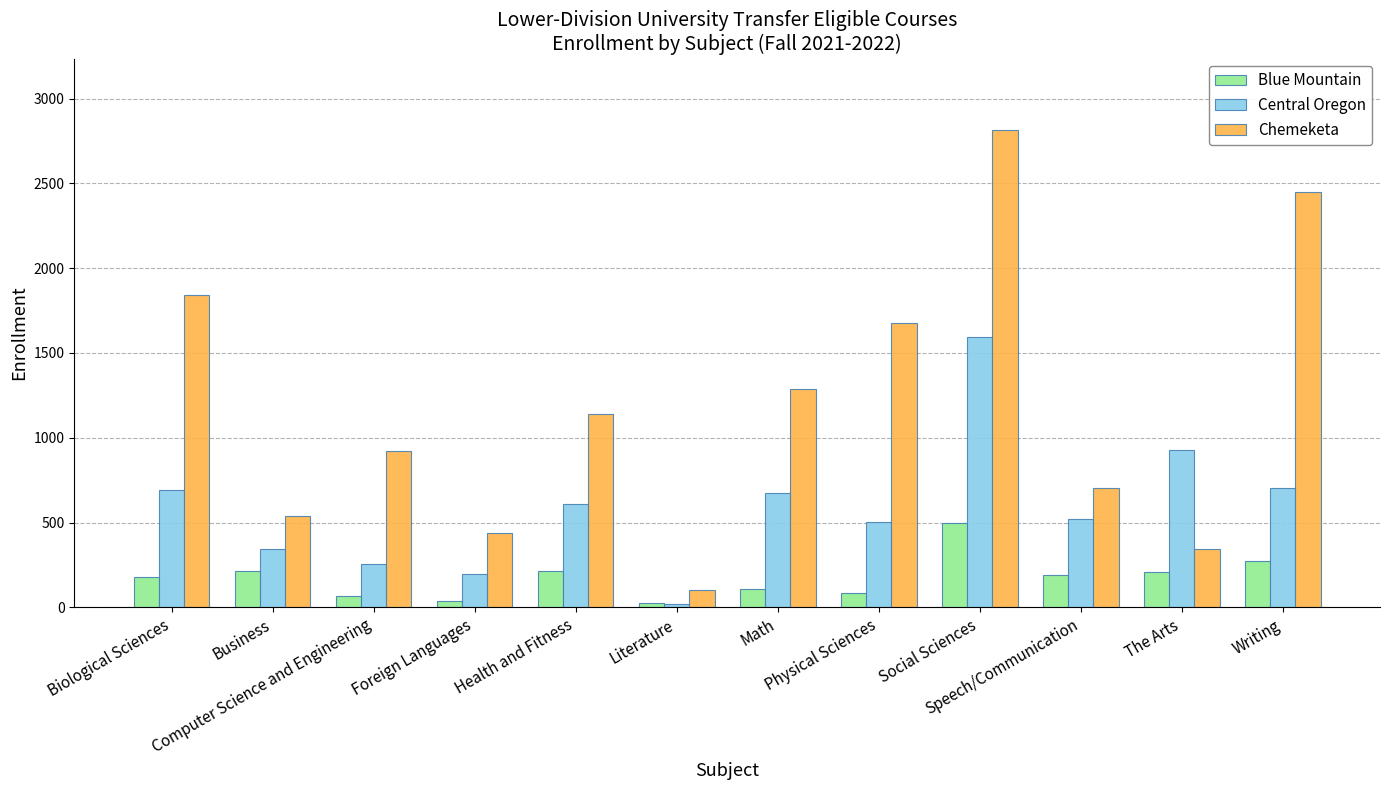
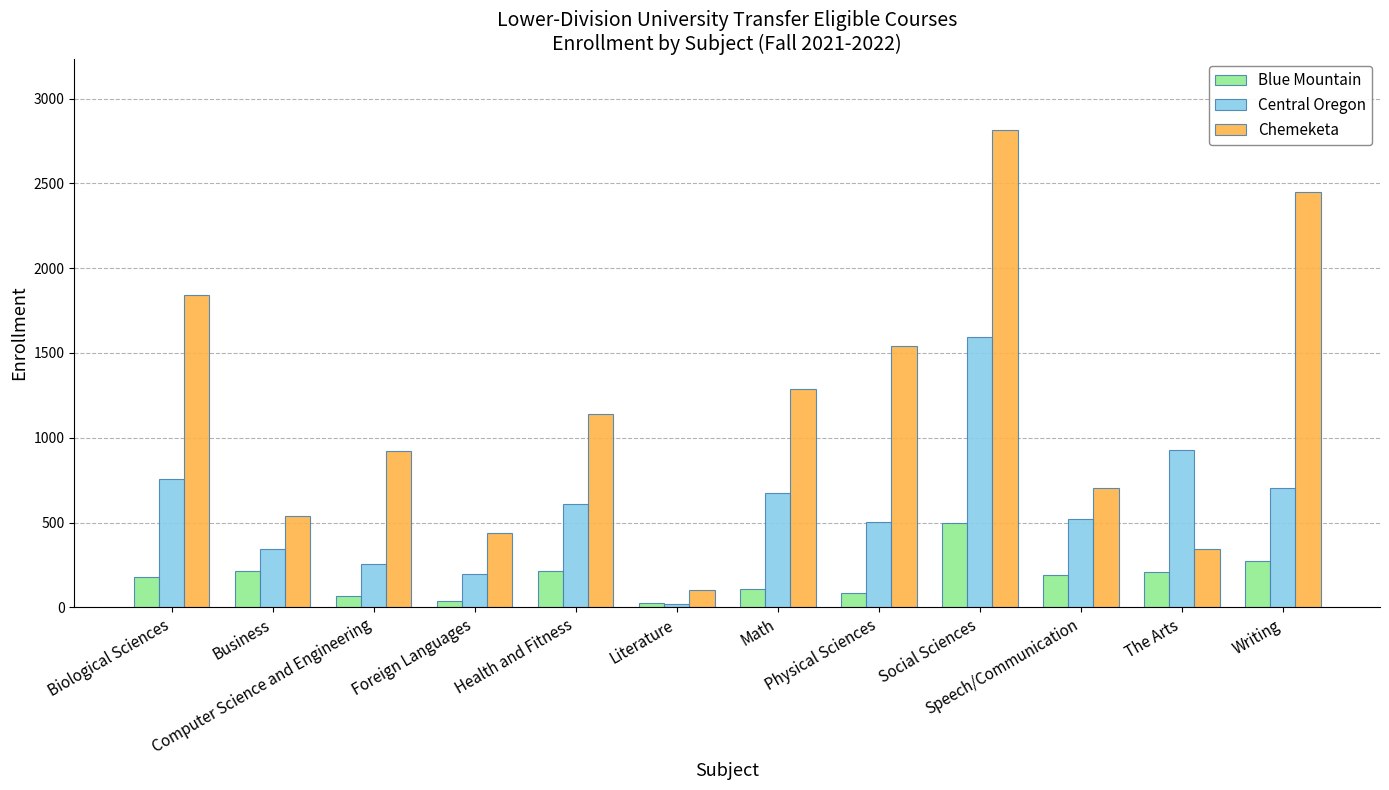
Central Oregon, Biological Sciences: 700 -> 760
Chemeketa, Physical Sciences: 1680 -> 1540
